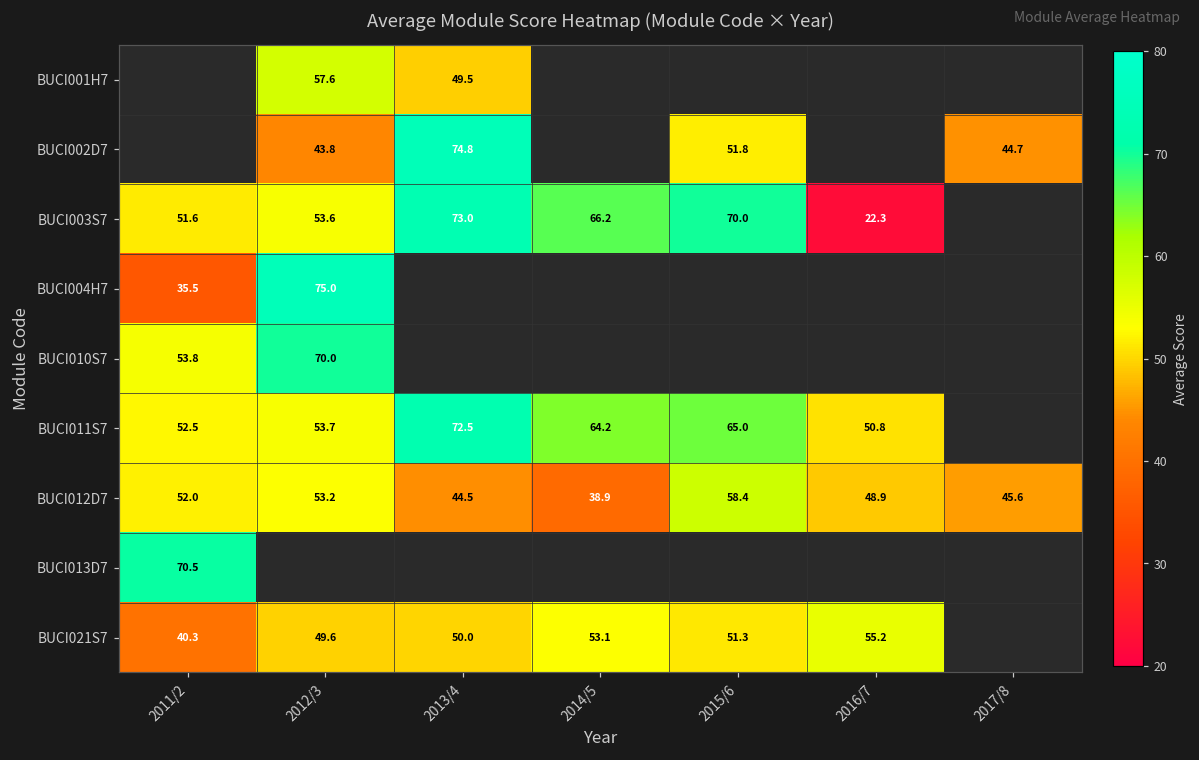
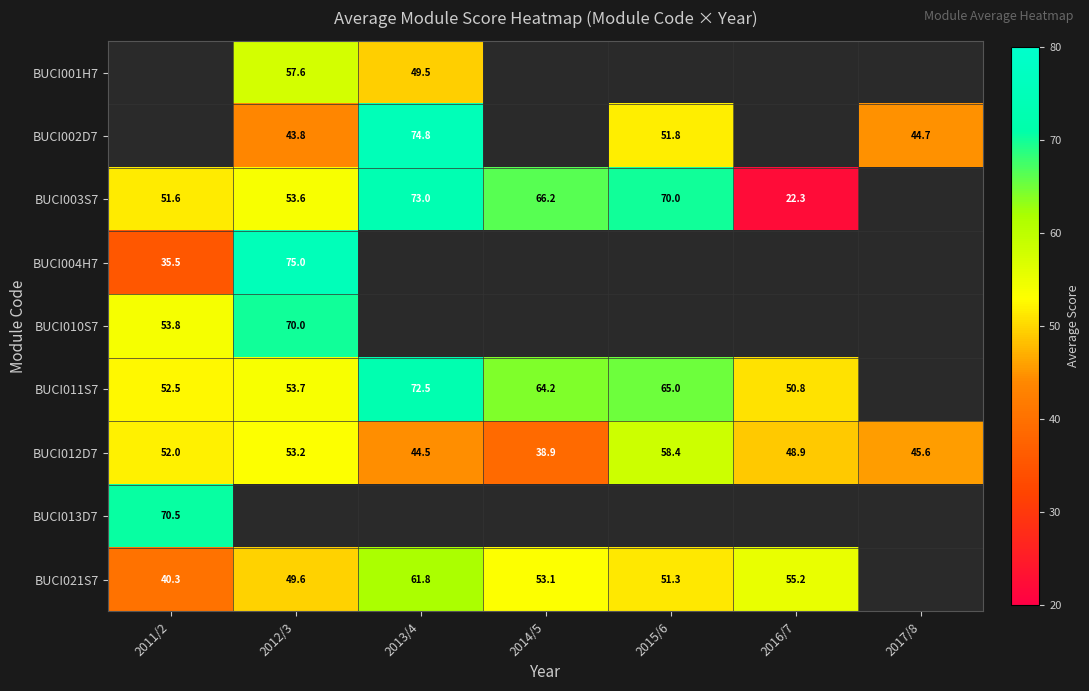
BUCI021S7, 2013/4: 50.0 -> 61.8
